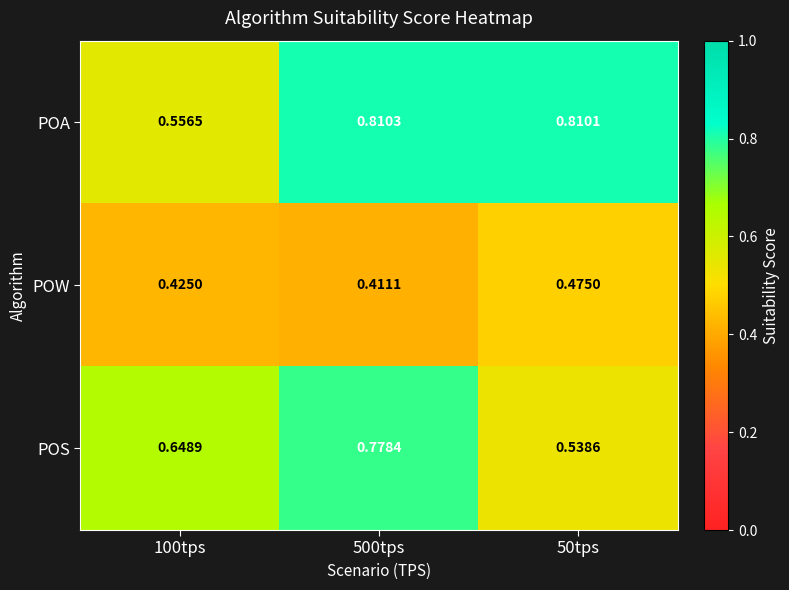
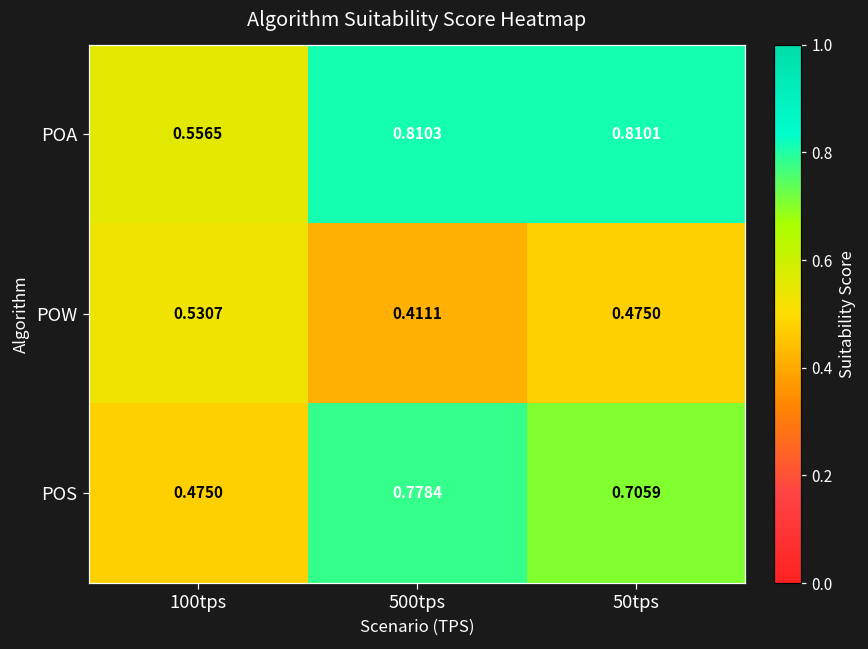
POW, 100tps: 0.4250 -> 0.5307
POS, 100tps: 0.6489 -> 0.4750
POS, 50tps: 0.5386 -> 0.7059
